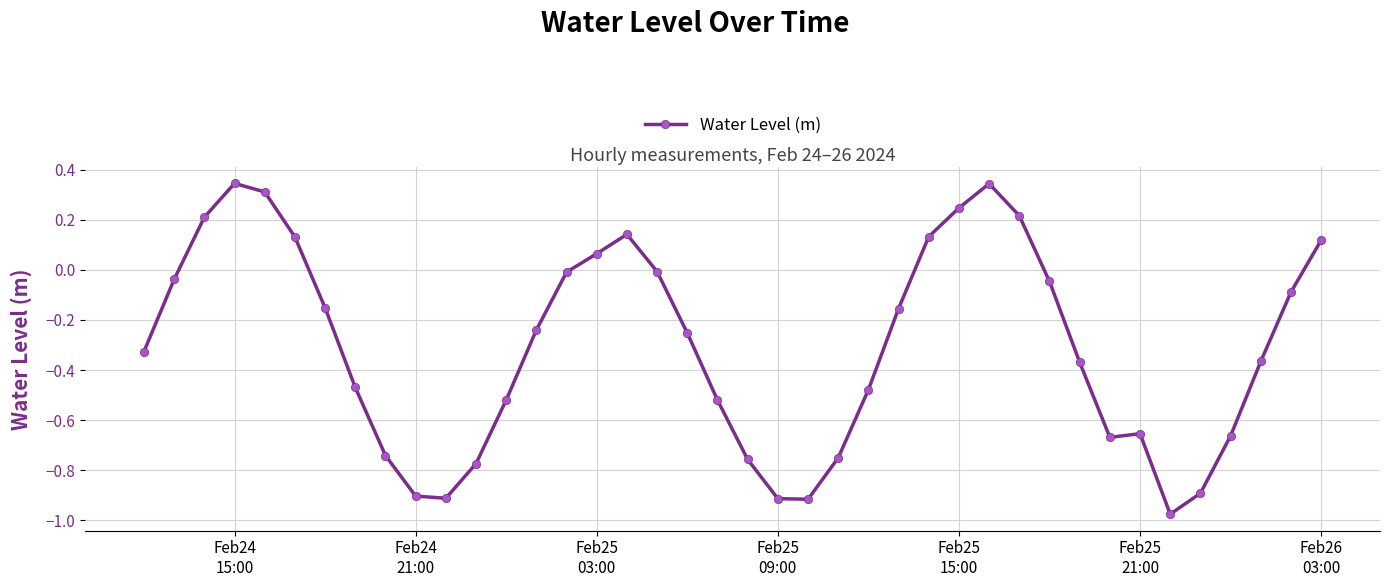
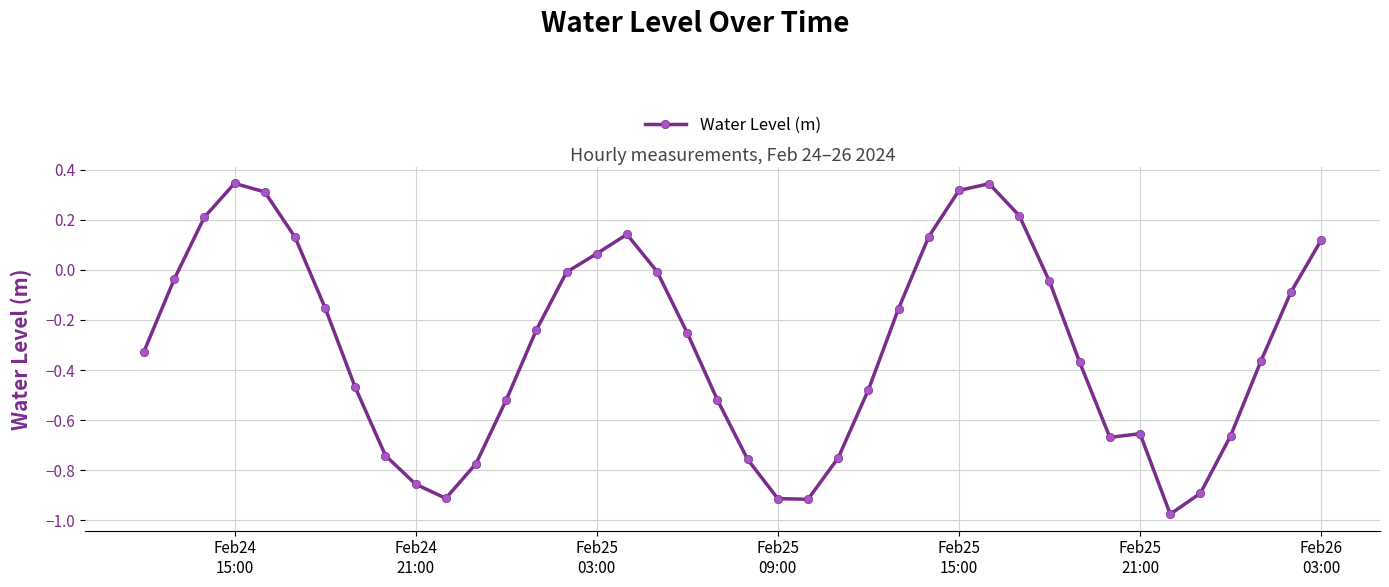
Feb24 21:00: -0.90 -> -0.86
Feb25 15:00: 0.25 -> 0.32
